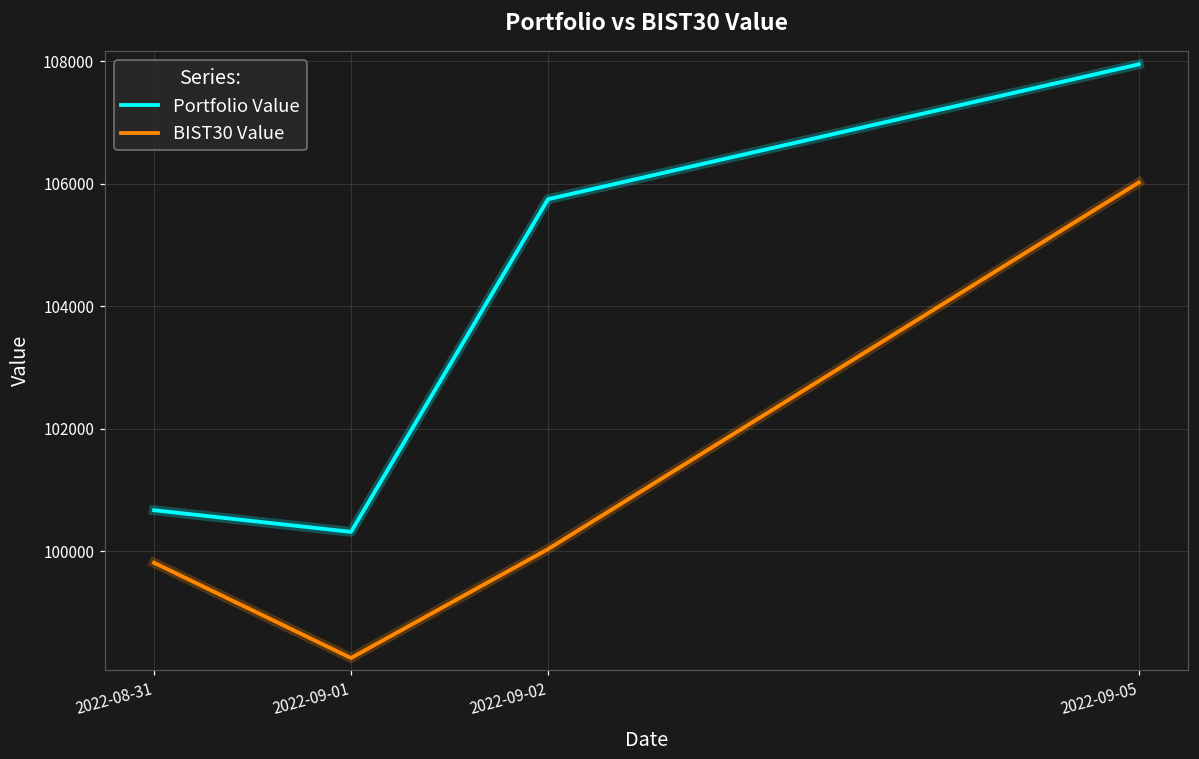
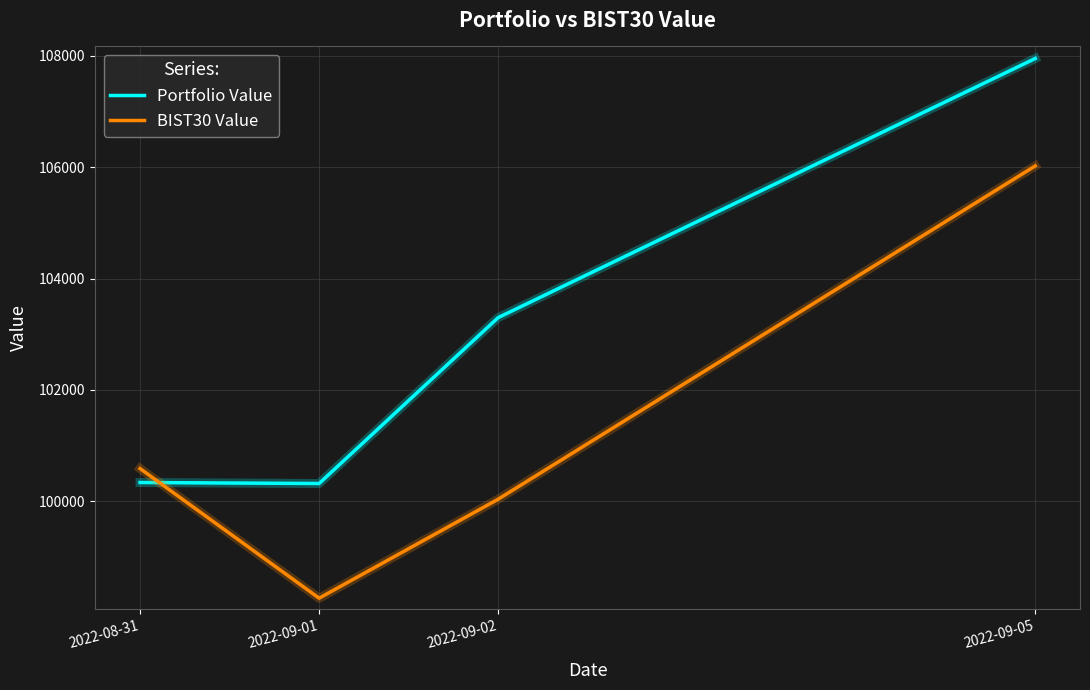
Portfolio Value, 2022-08-31: 100700 -> 100300
BIST30 Value, 2022-08-31: 99800 -> 100600
Portfolio Value, 2022-09-02: 105700 -> 103300
